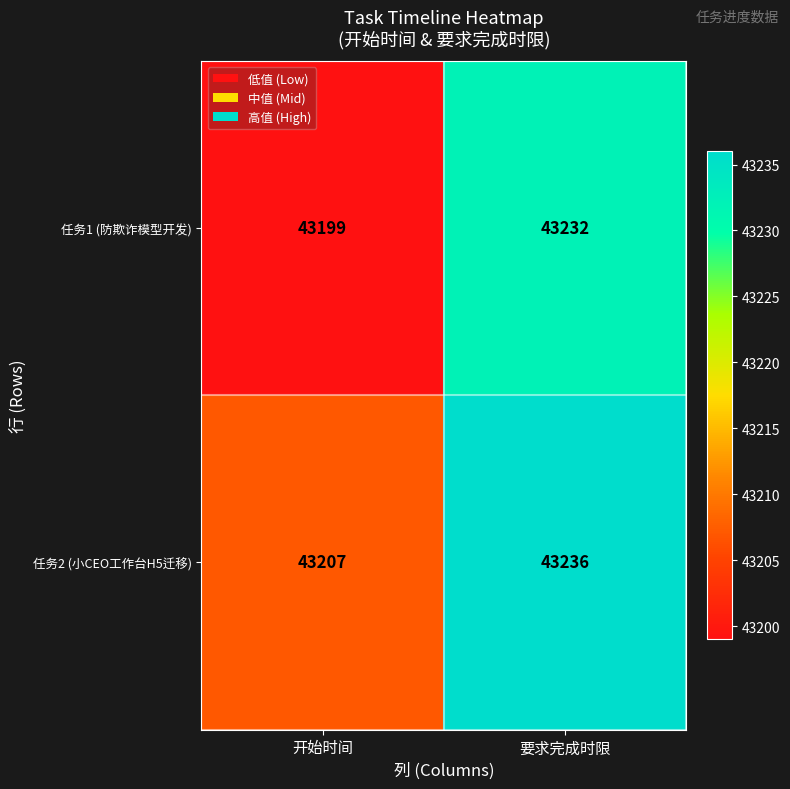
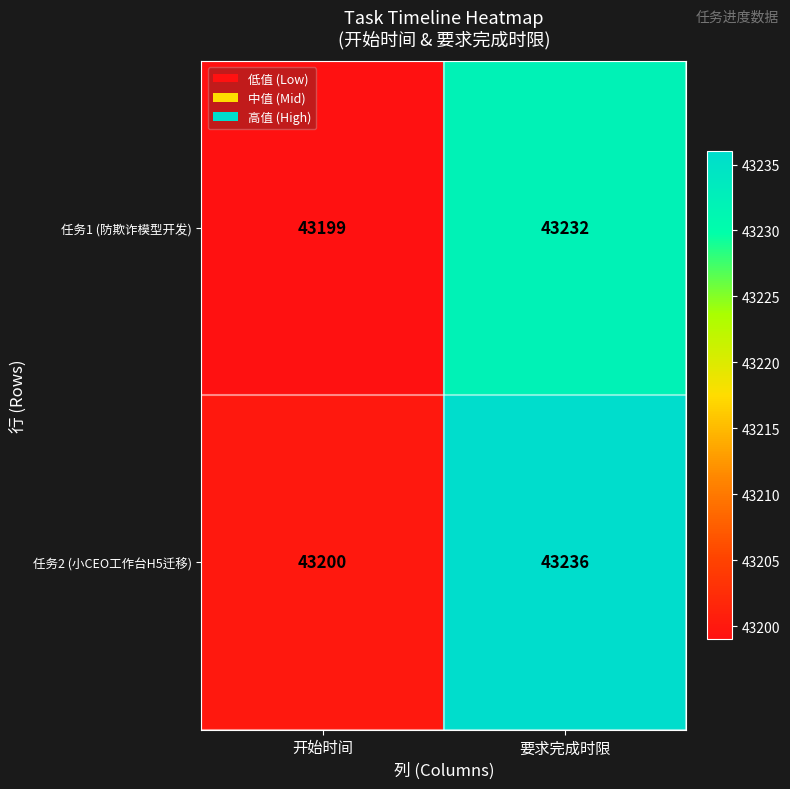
任务2 (小CEO工作台H5迁移), 开始时间: 43207 -> 43200
